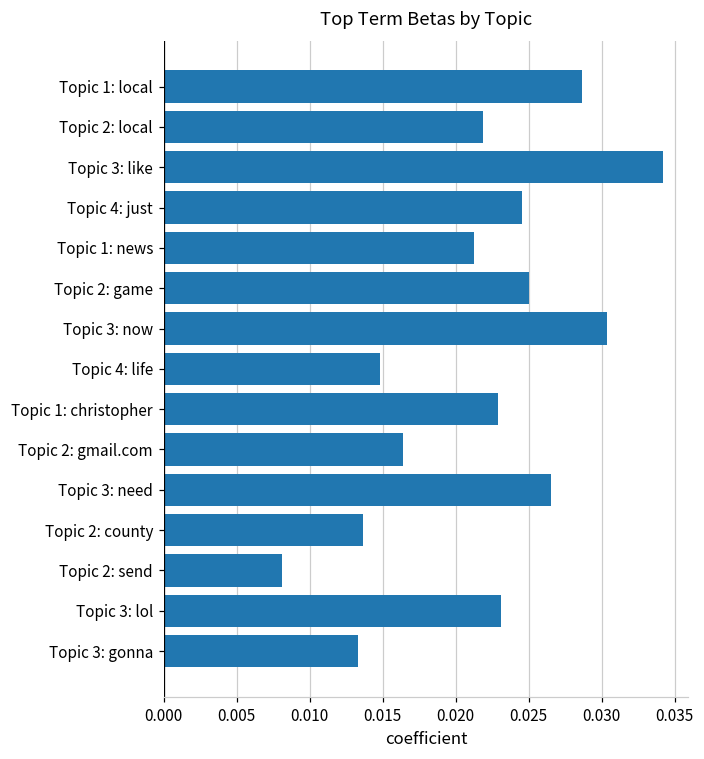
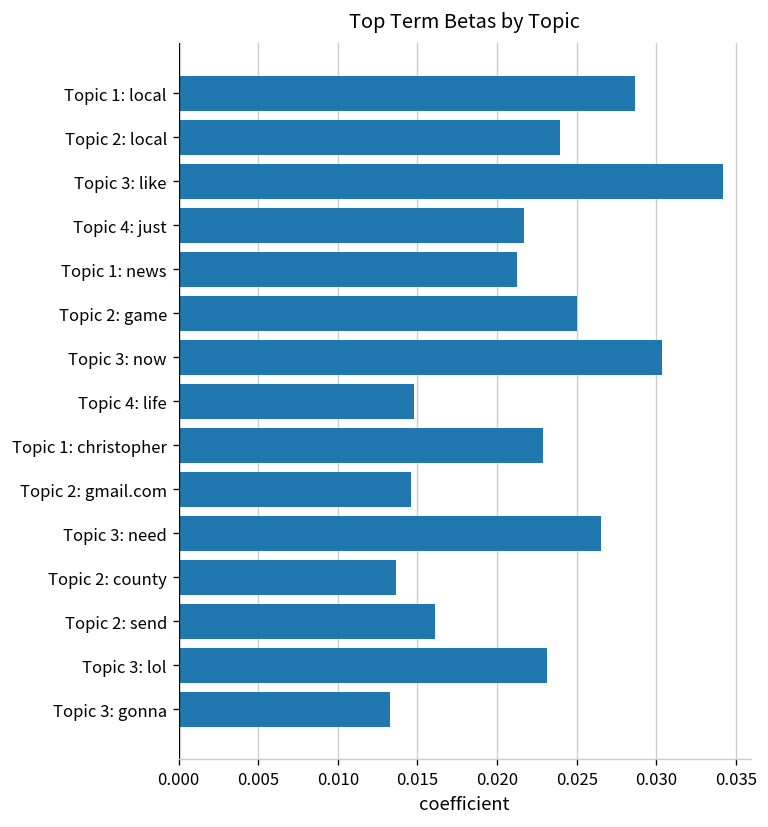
Topic 2: local: 0.0218 -> 0.0239
Topic 4: just: 0.0245 -> 0.0217
Topic 2: gmail.com: 0.0164 -> 0.0146
Topic 2: send: 0.0081 -> 0.0161
